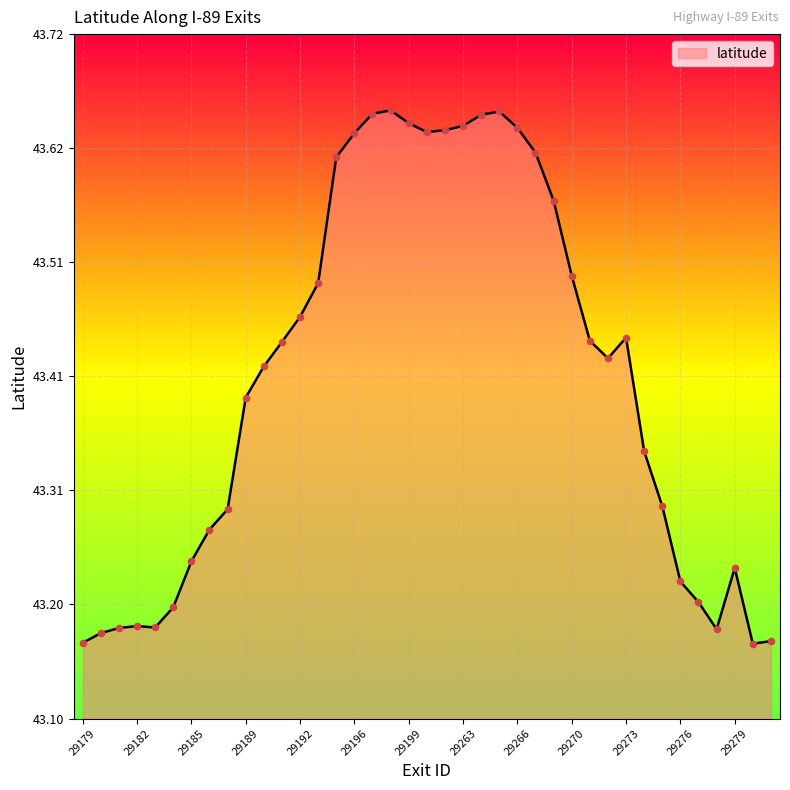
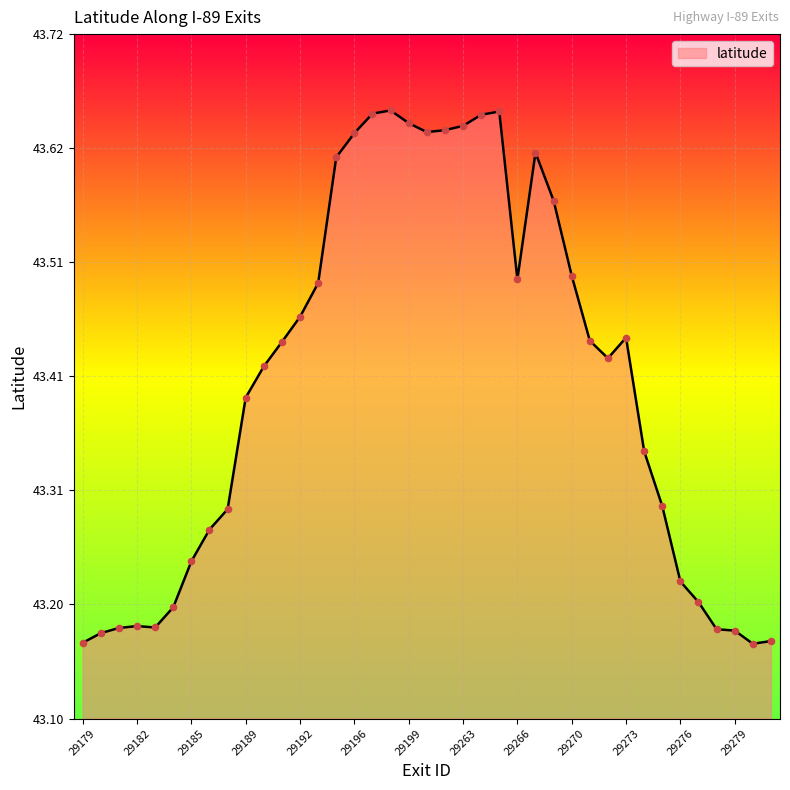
29266: 43.635 -> 43.498
29279: 43.236 -> 43.180
